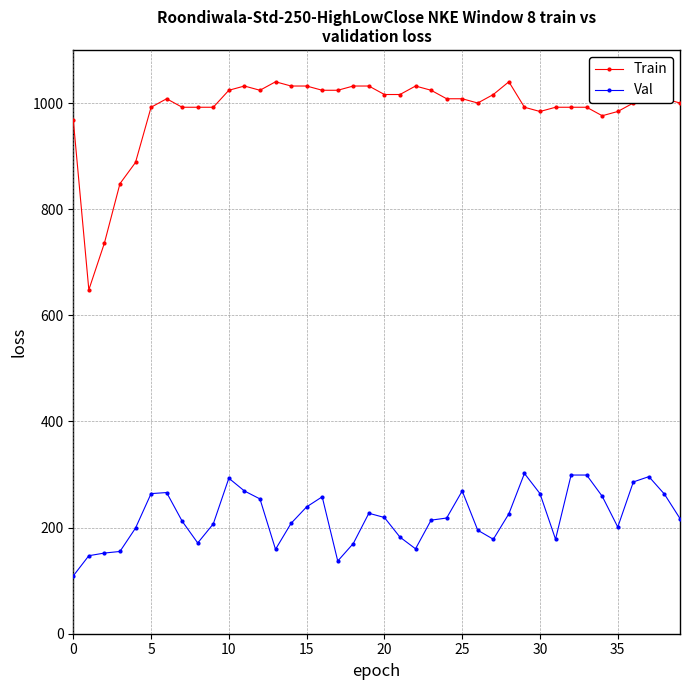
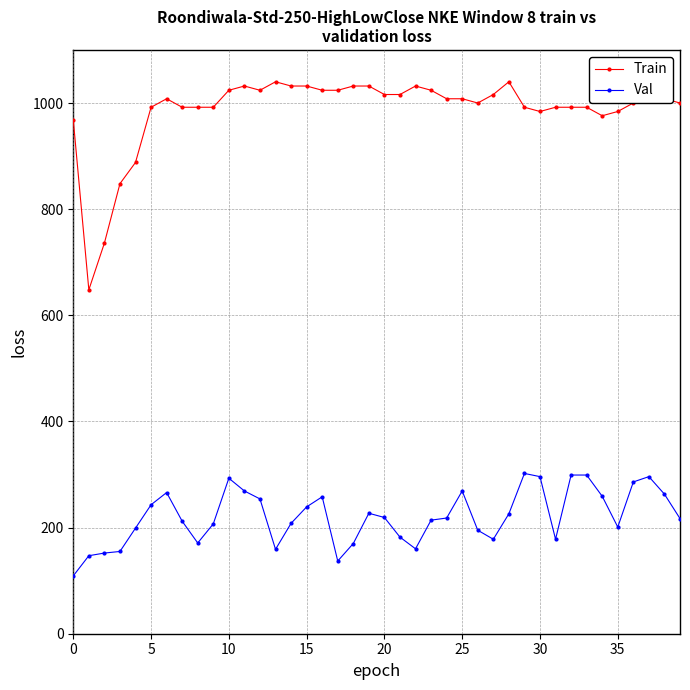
Val, 5: 260 -> 240
Val, 30: 260 -> 300
